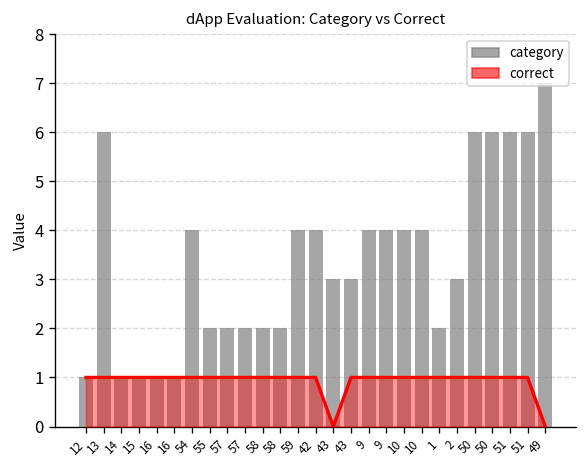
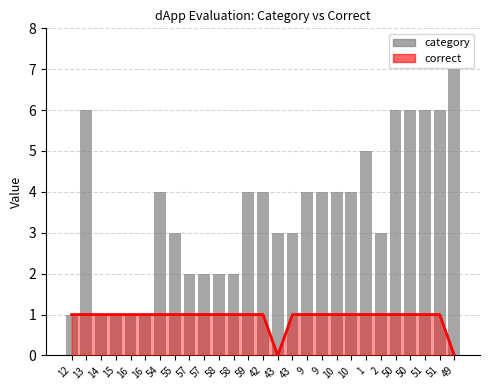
category, 55: 2 -> 3
category, 1: 2 -> 5
